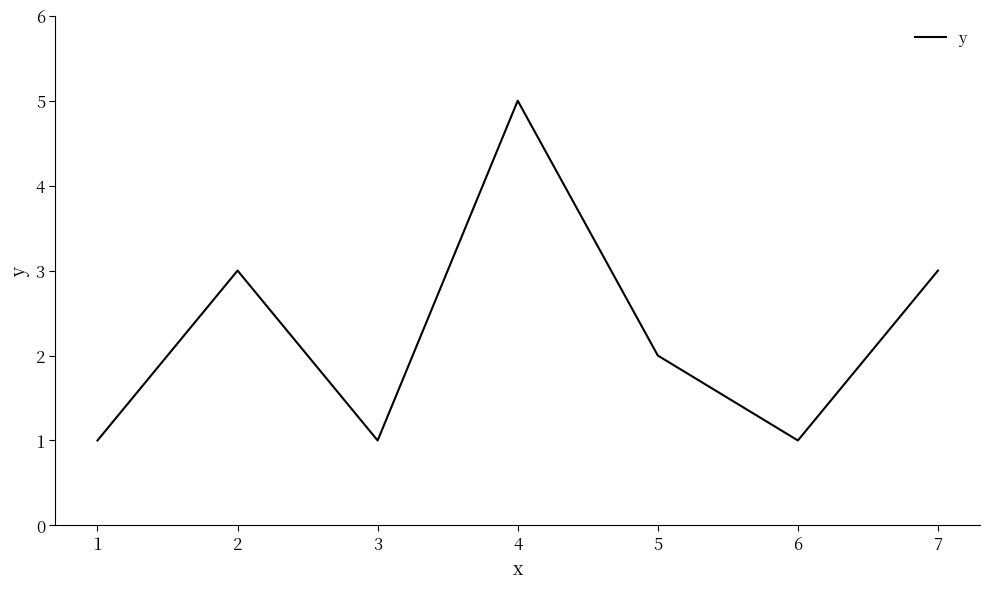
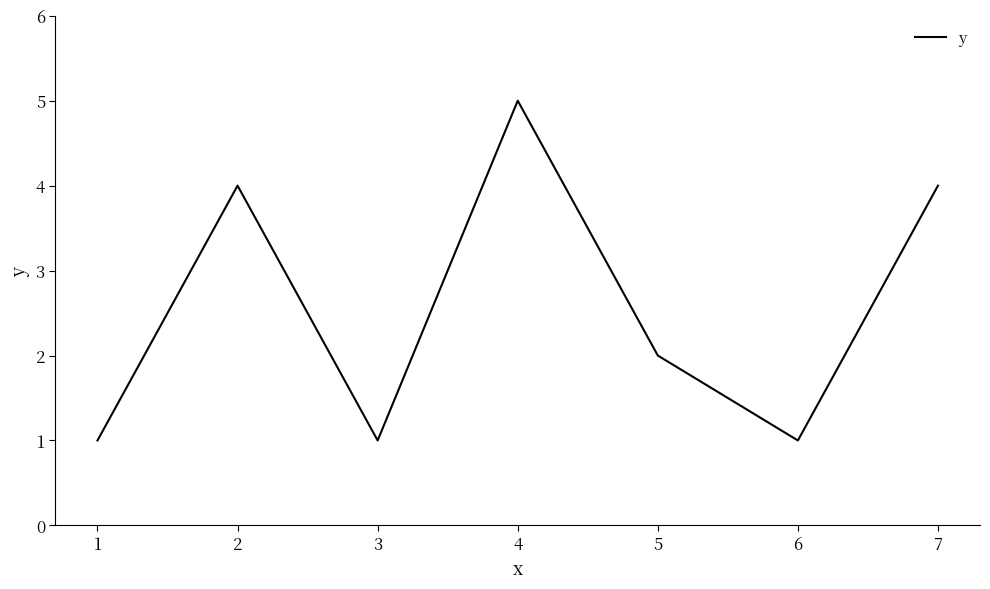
2: 3 -> 4
7: 3 -> 4
